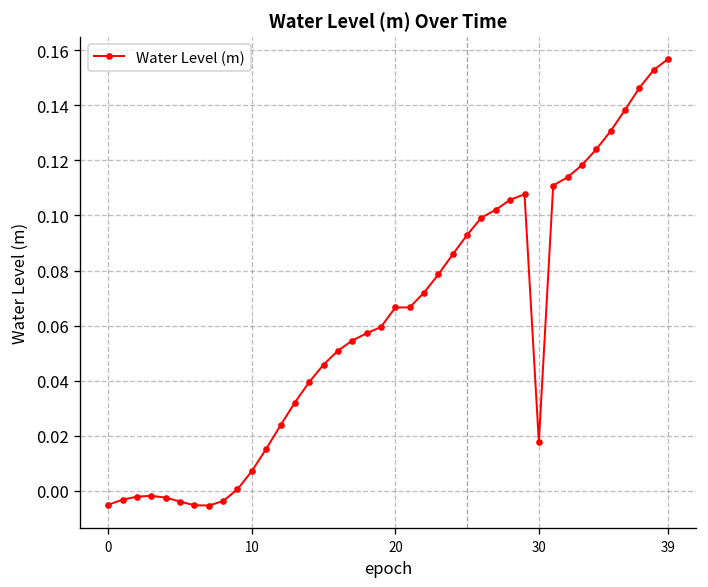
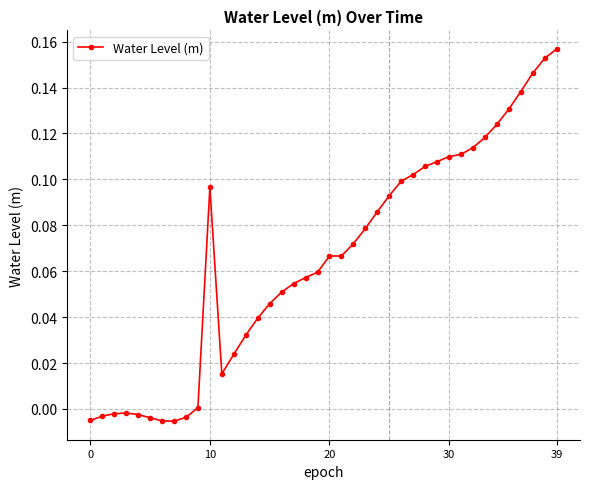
10: 0.007 -> 0.097
30: 0.018 -> 0.110
